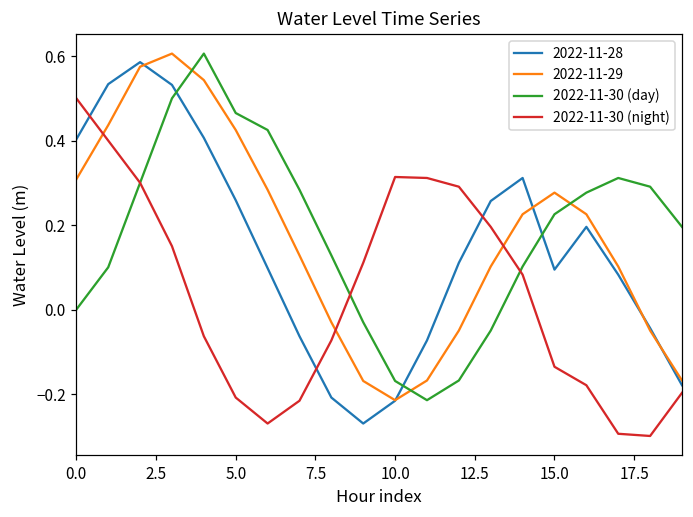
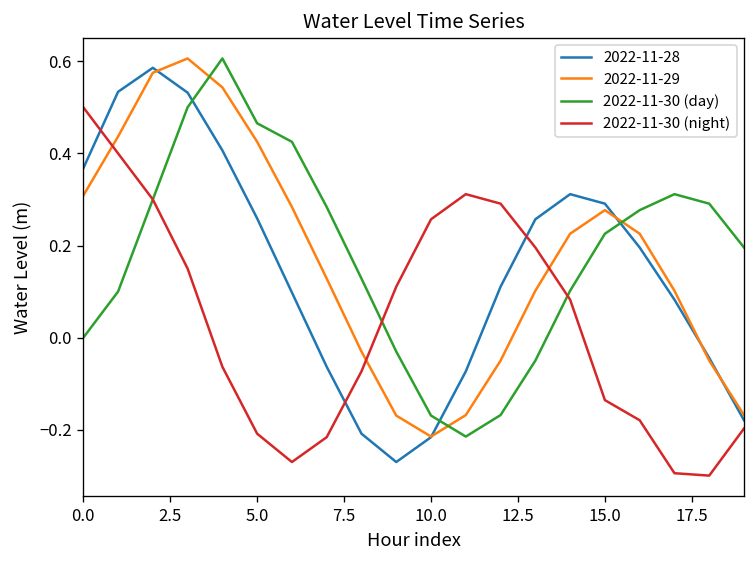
2022-11-28, 0.0: 0.40 -> 0.37
2022-11-30 (night), 10.0: 0.31 -> 0.26
2022-11-28, 15.0: 0.09 -> 0.29
